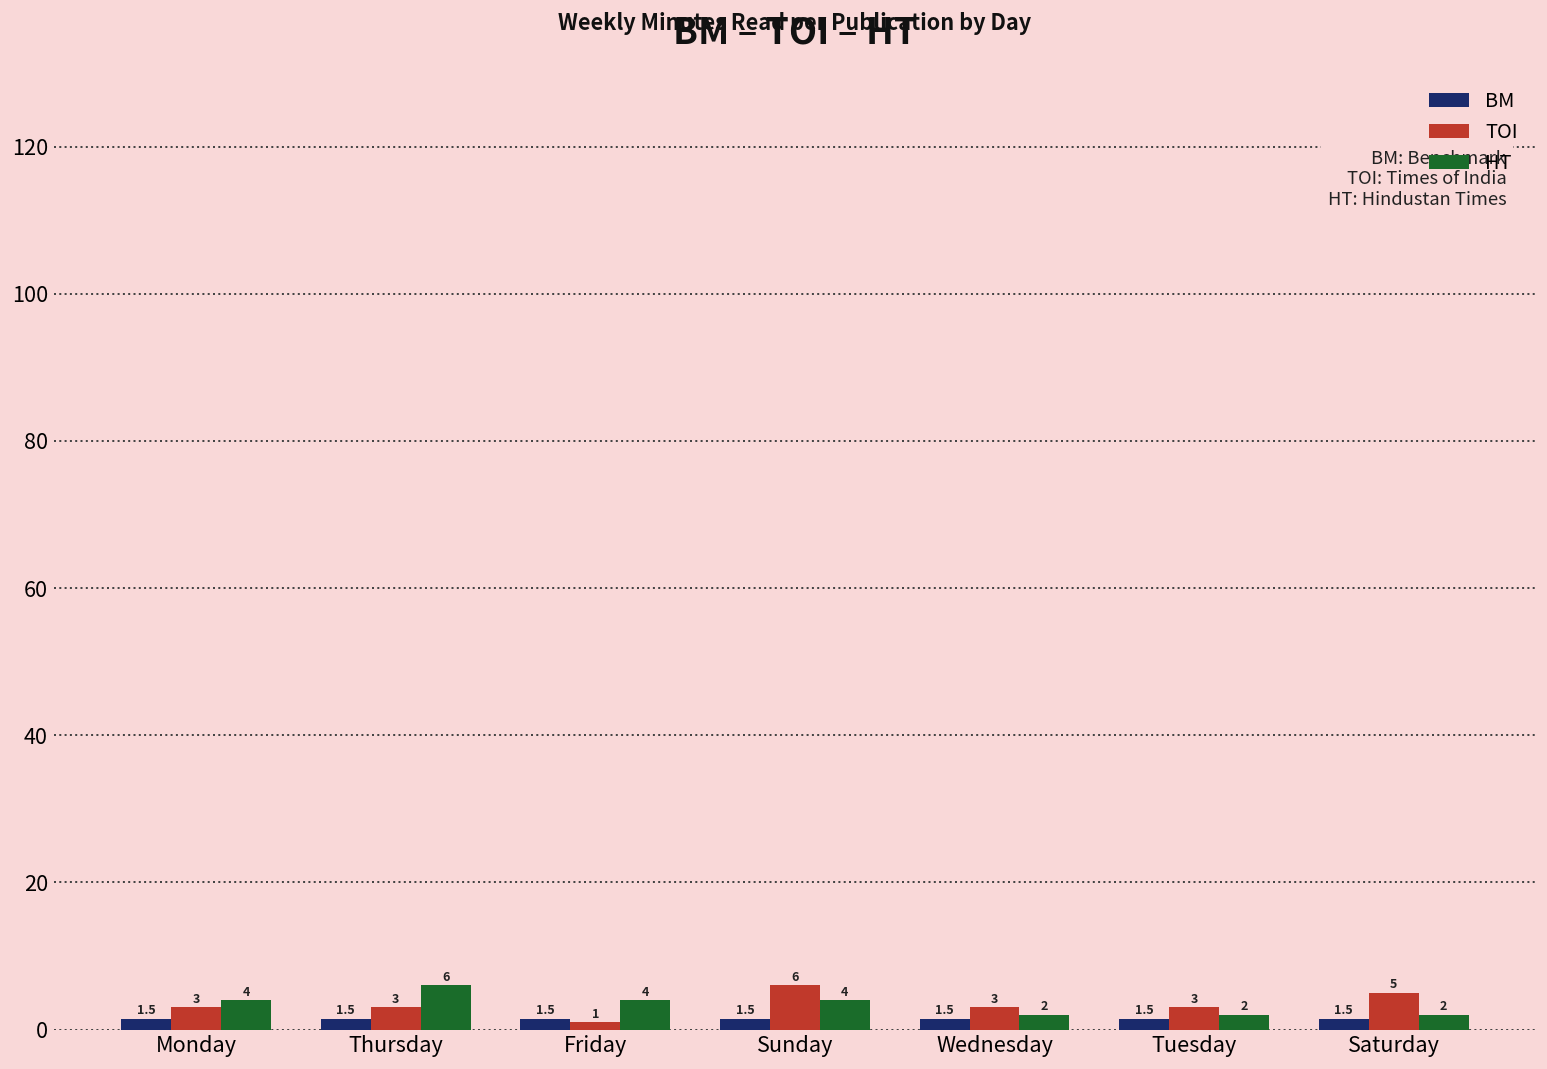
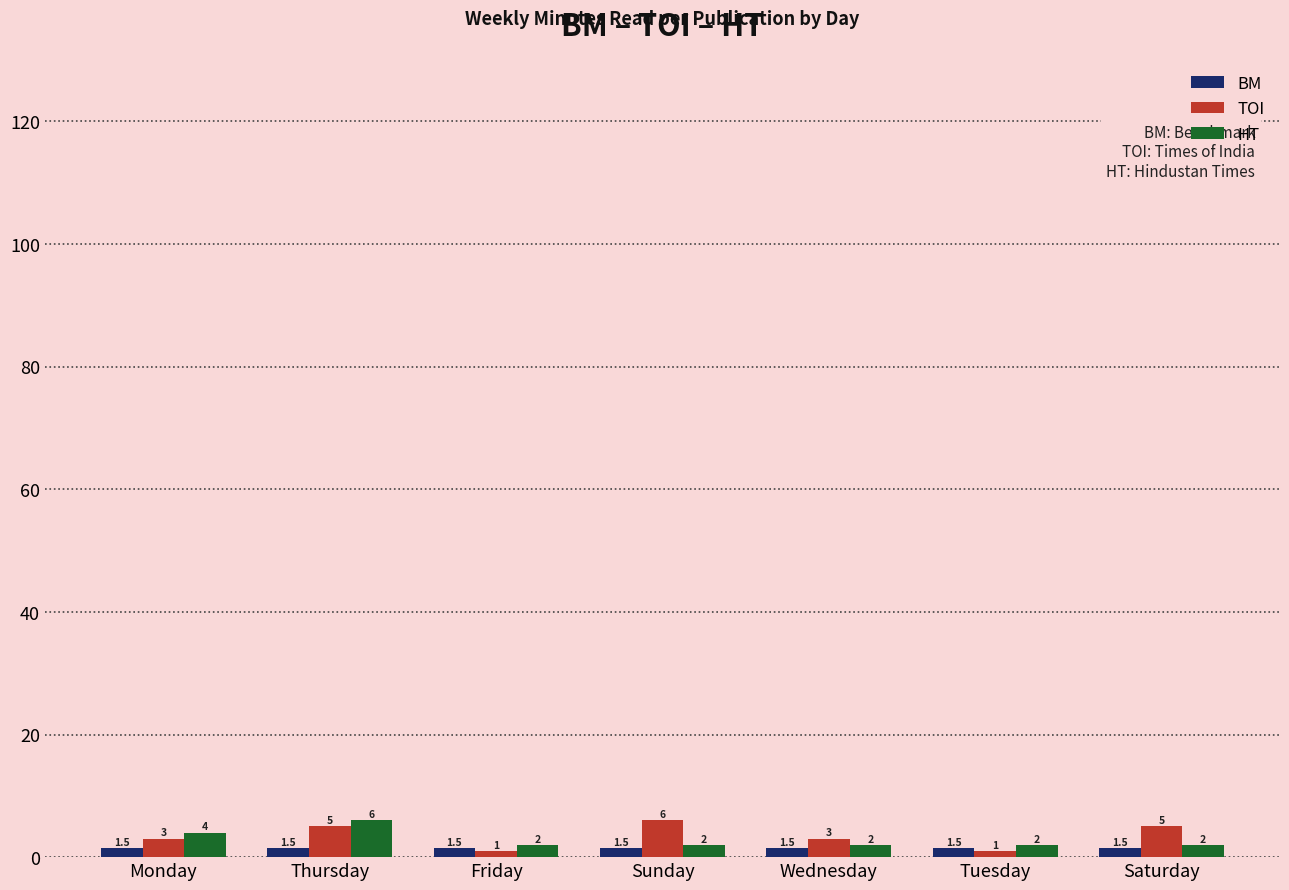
TOI, Thursday: 3 -> 5
HT, Friday: 4 -> 2
HT, Sunday: 4 -> 2
TOI, Tuesday: 3 -> 1
